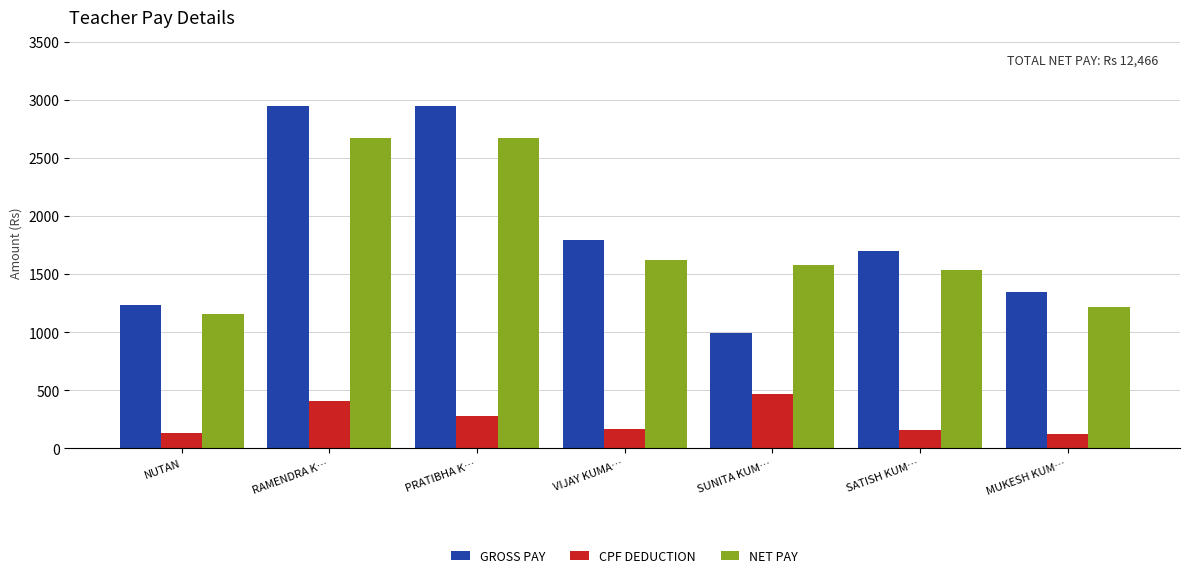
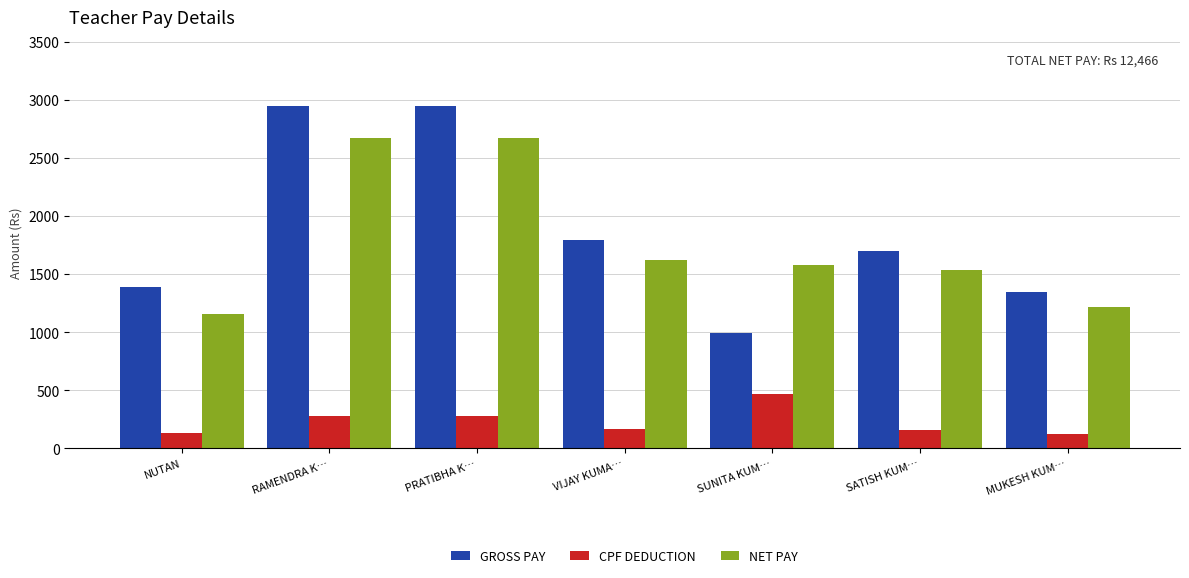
GROSS PAY, NUTAN: 1230 -> 1390
CPF DEDUCTION, RAMENDRA K…: 410 -> 280
